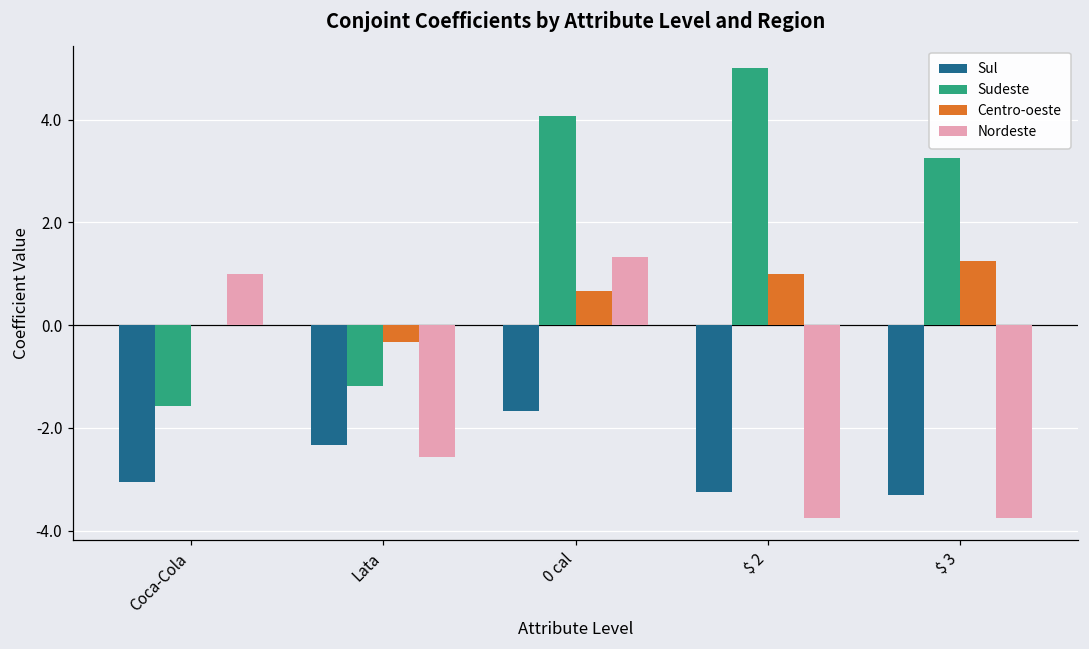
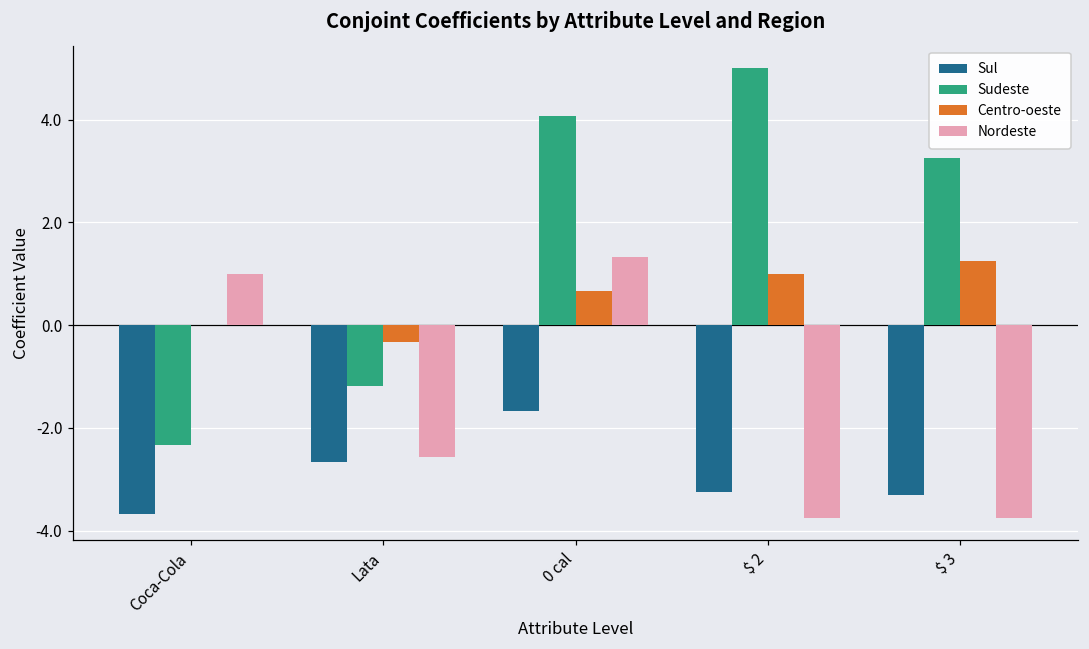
Sul, Coca-Cola: -3.0 -> -3.7
Sudeste, Coca-Cola: -1.6 -> -2.3
Sul, Lata: -2.3 -> -2.7
